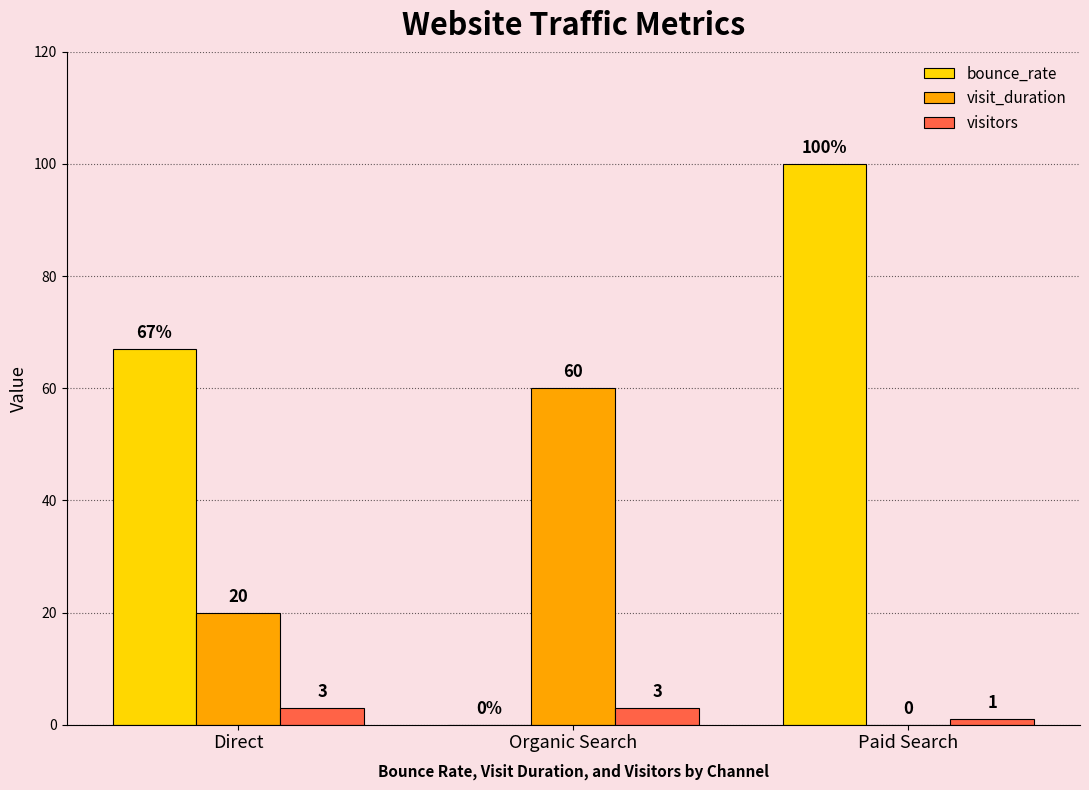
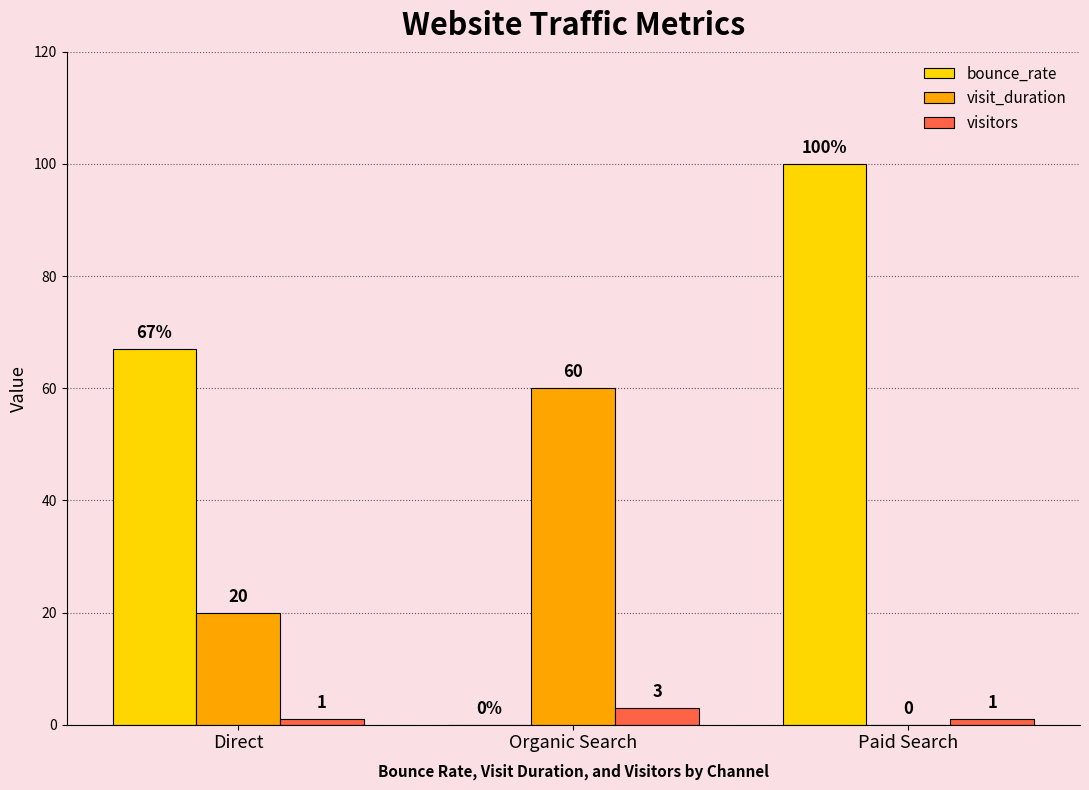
visitors, Direct: 3 -> 1
